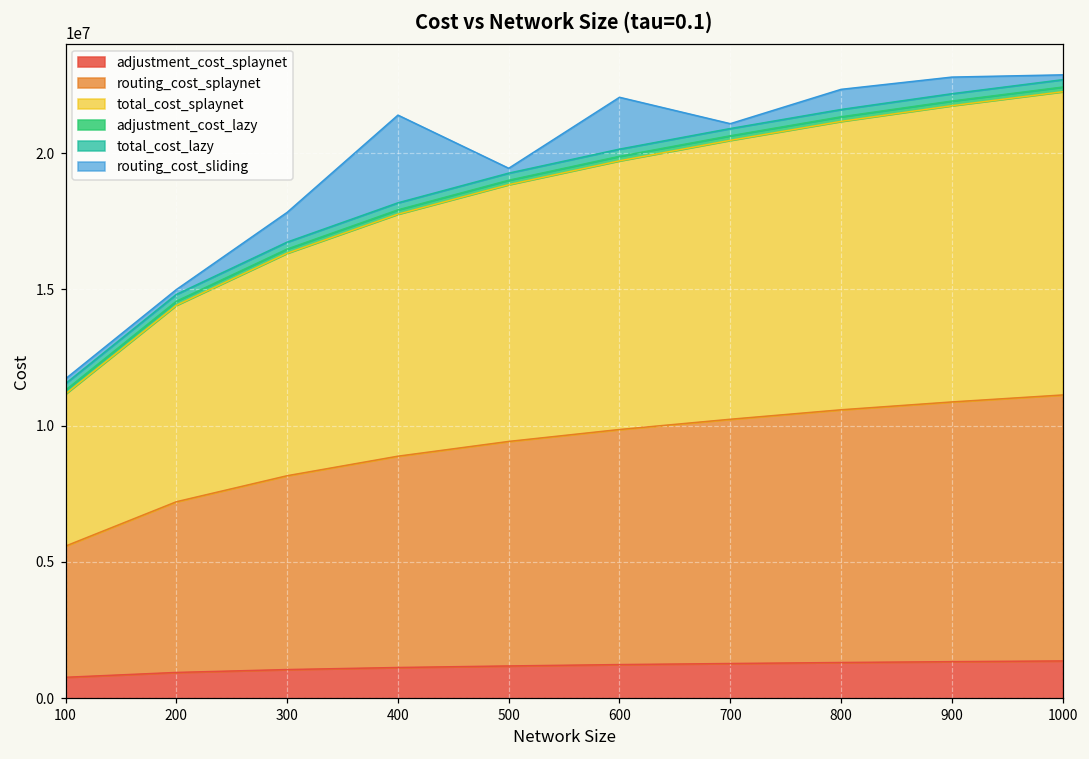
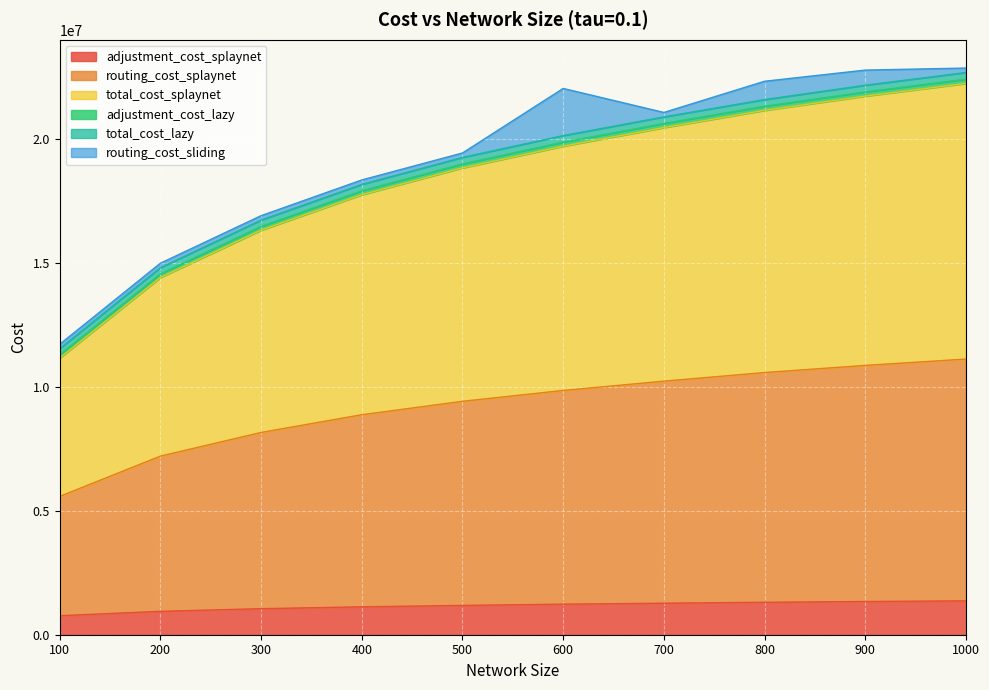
routing_cost_sliding, 300: 1100000 -> 200000
routing_cost_sliding, 400: 3200000 -> 200000
